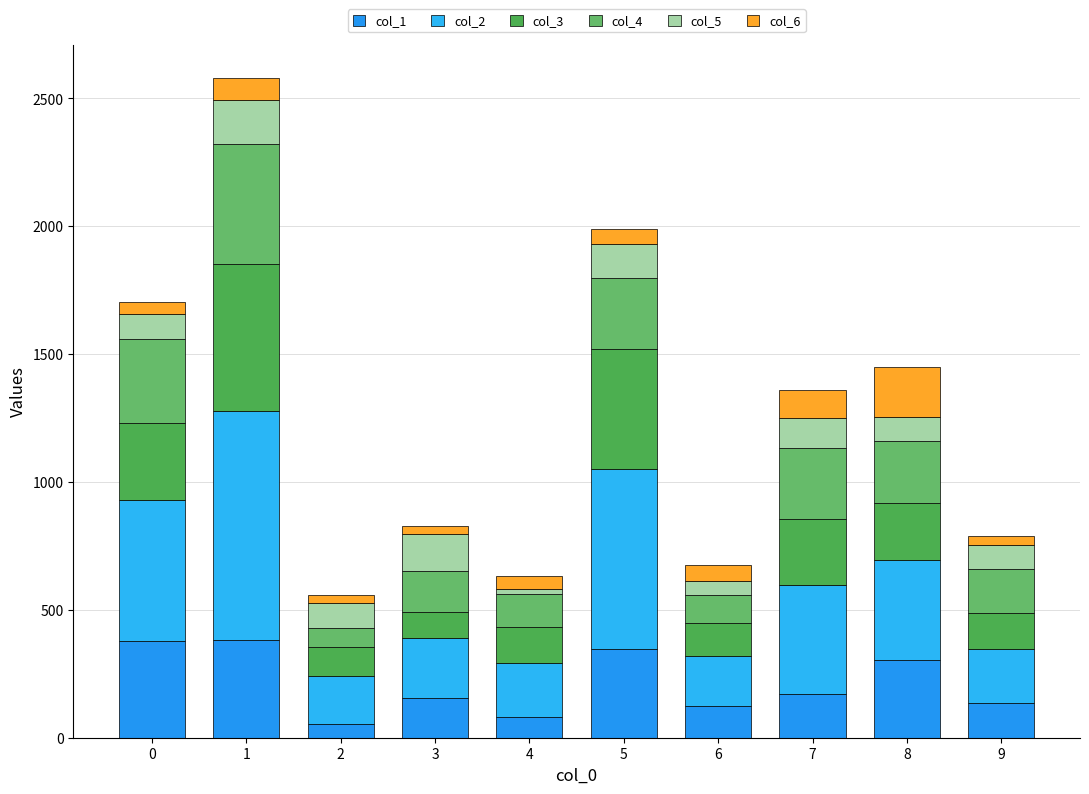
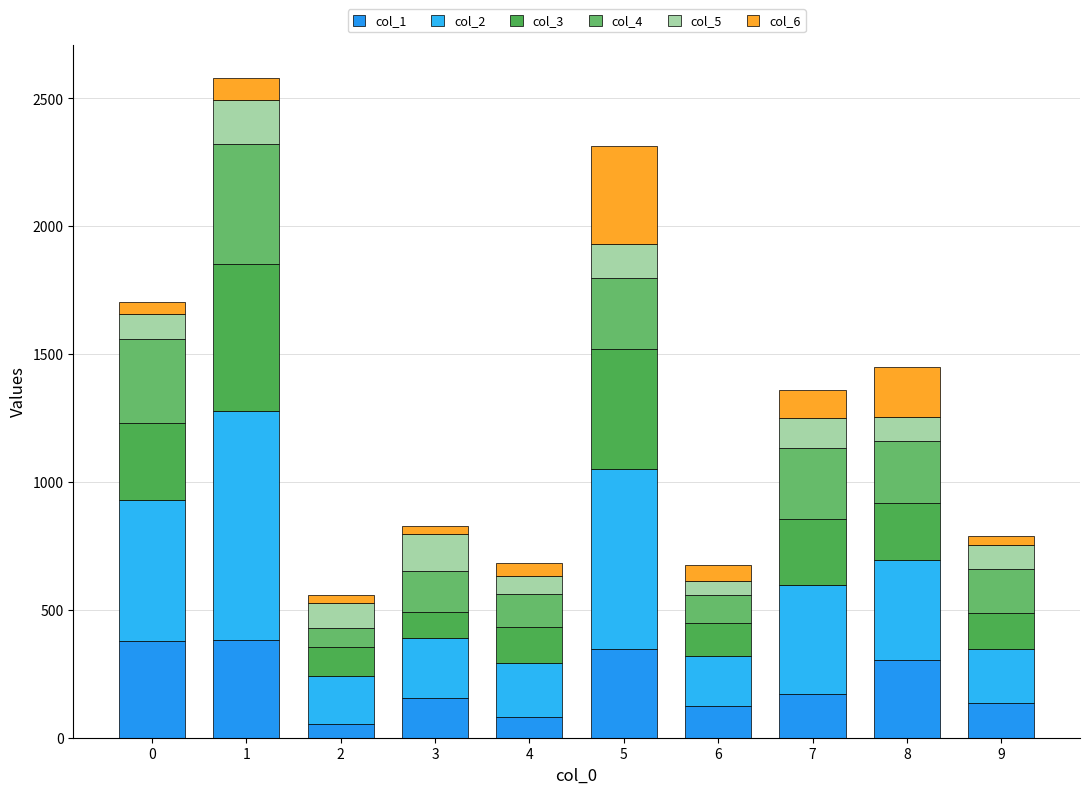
col_5, 4: 20 -> 70
col_6, 5: 60 -> 390
